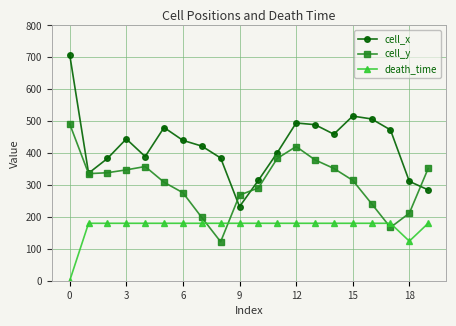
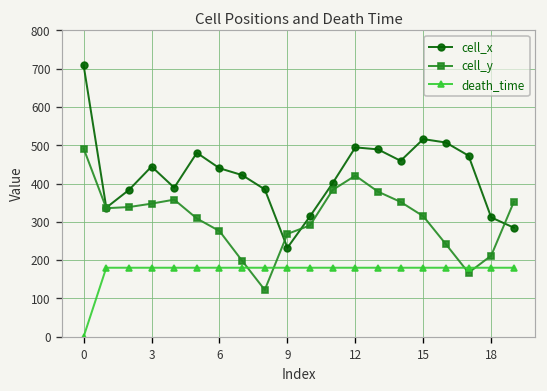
death_time, 18: 120 -> 180
